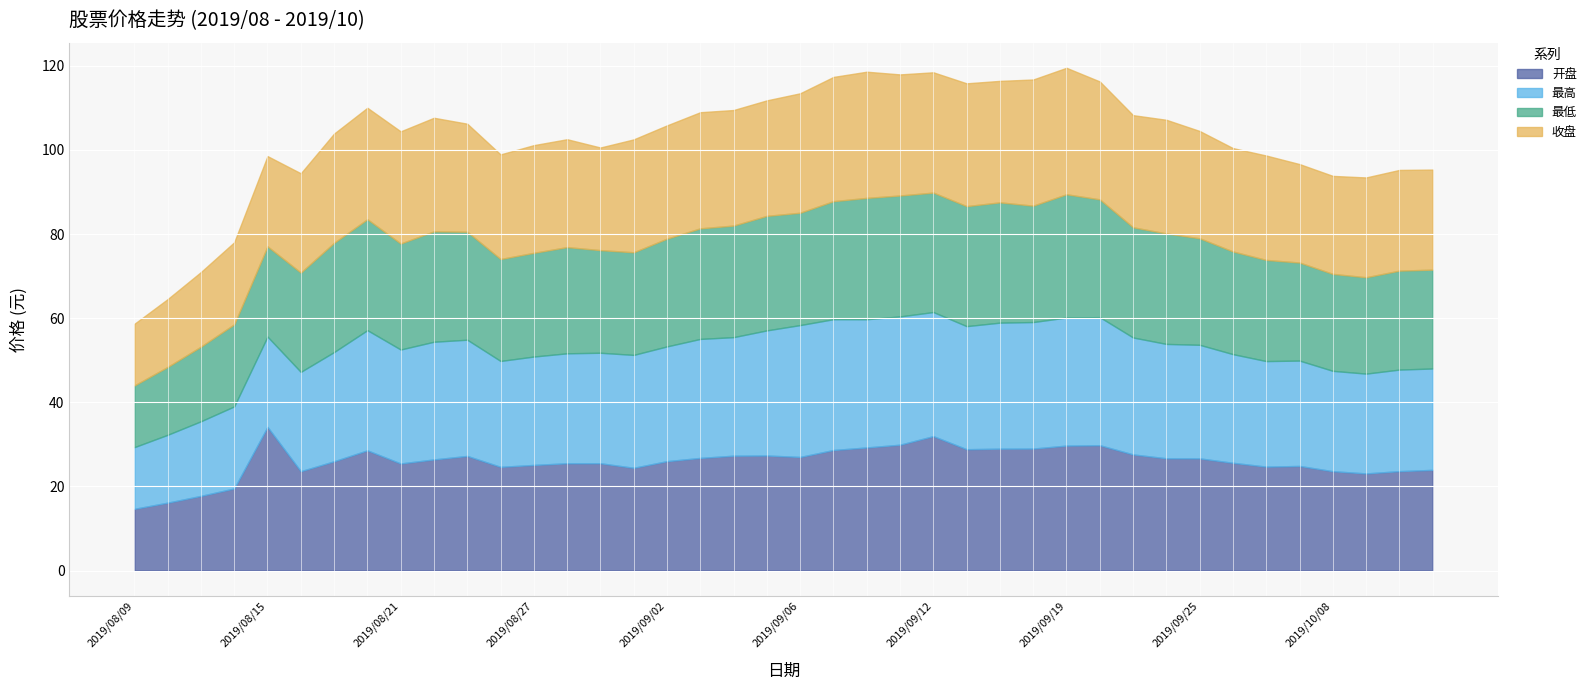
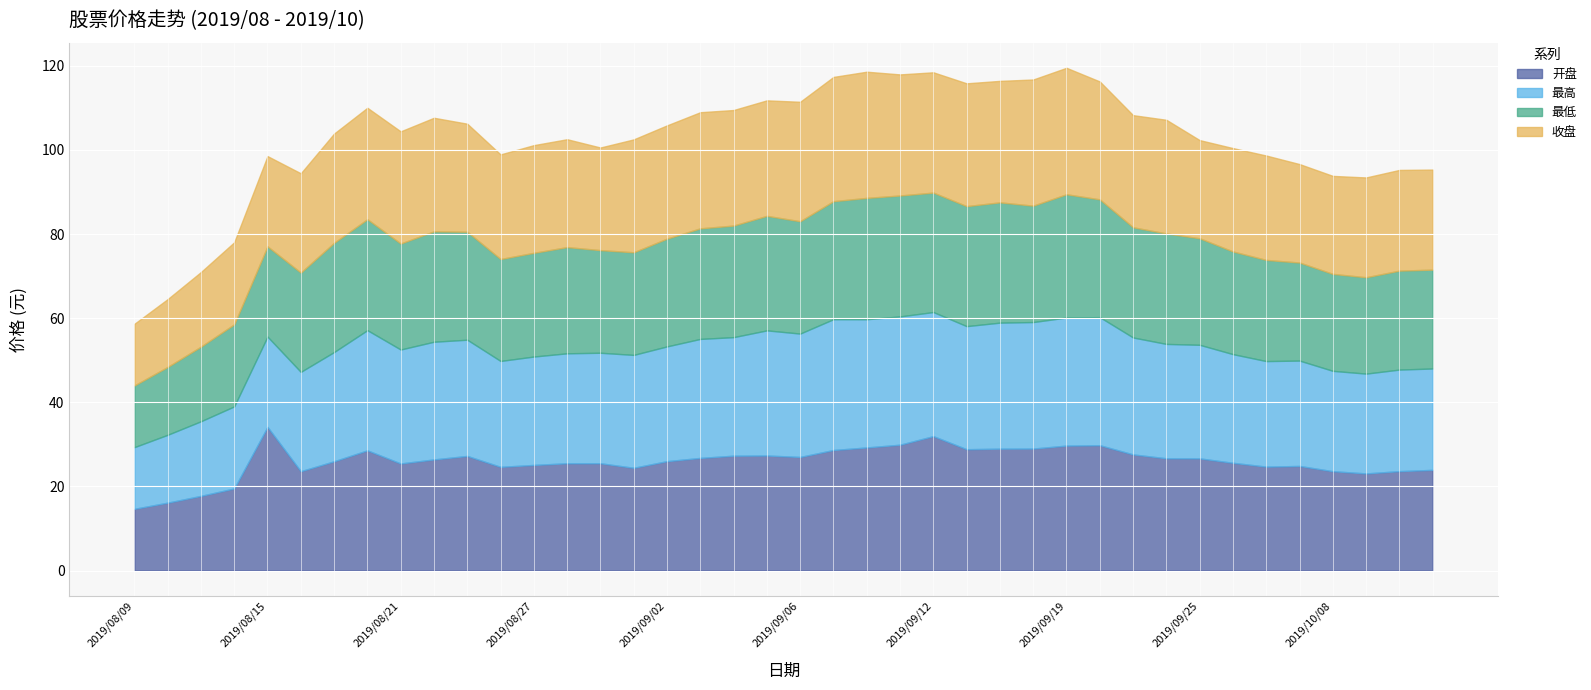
最高, 2019/09/06: 31 -> 29
收盘, 2019/09/25: 26 -> 23
